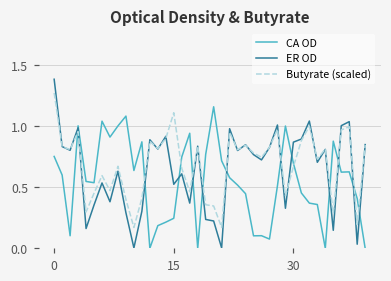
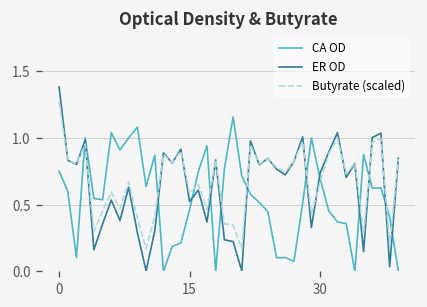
CA OD, 15: 0.25 -> 0.46
Butyrate (scaled), 15: 1.11 -> 0.59
ER OD, 30: 0.87 -> 0.74
